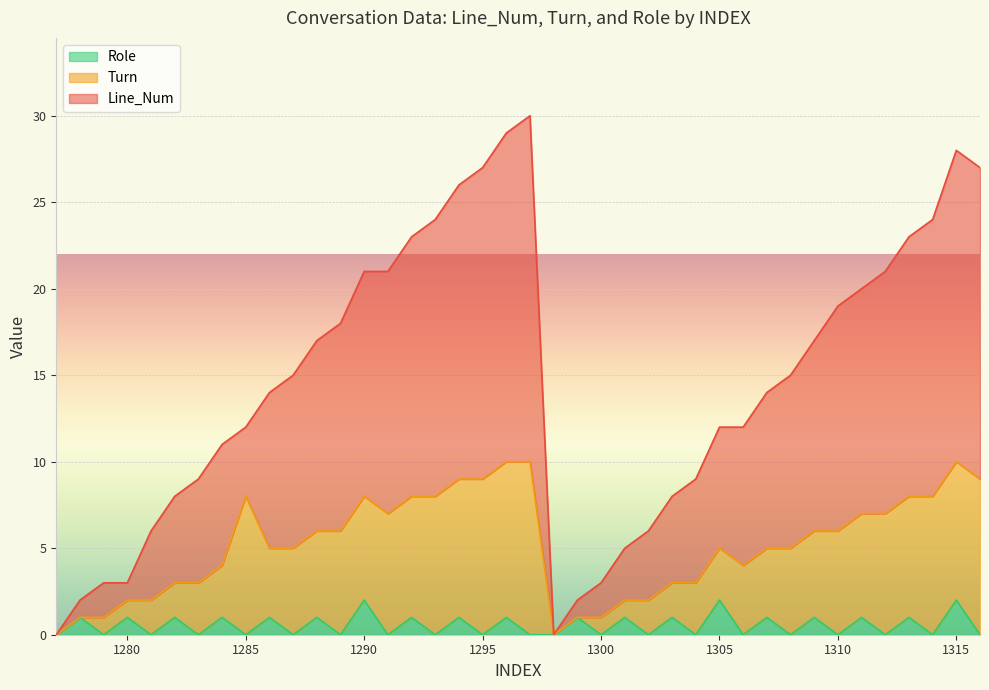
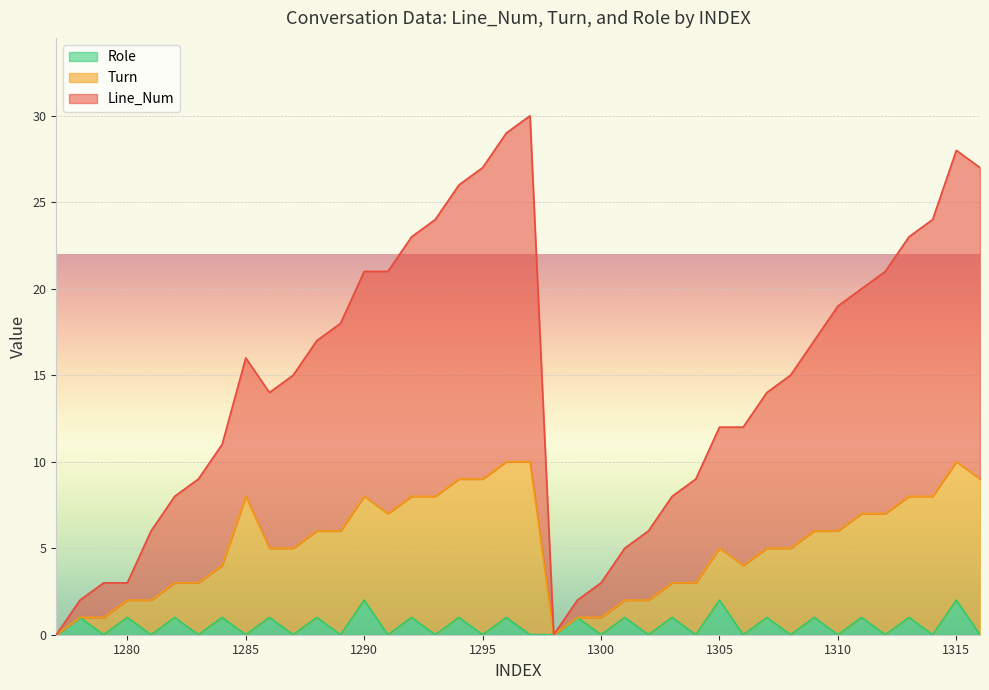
Line_Num, 1285: 4 -> 8
